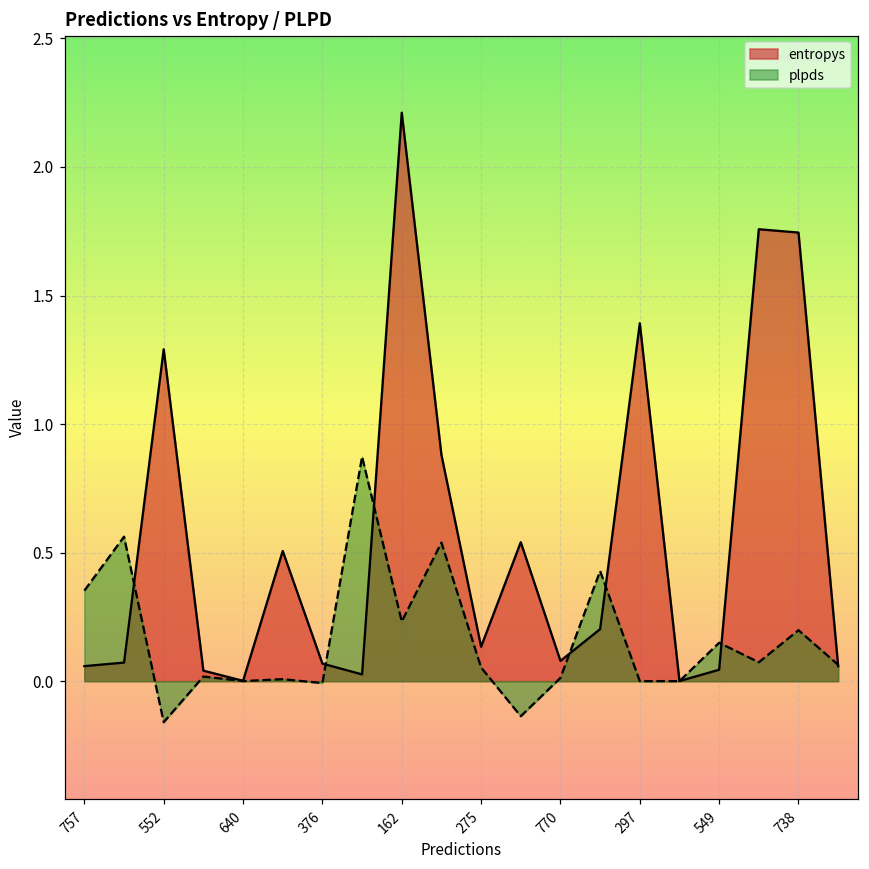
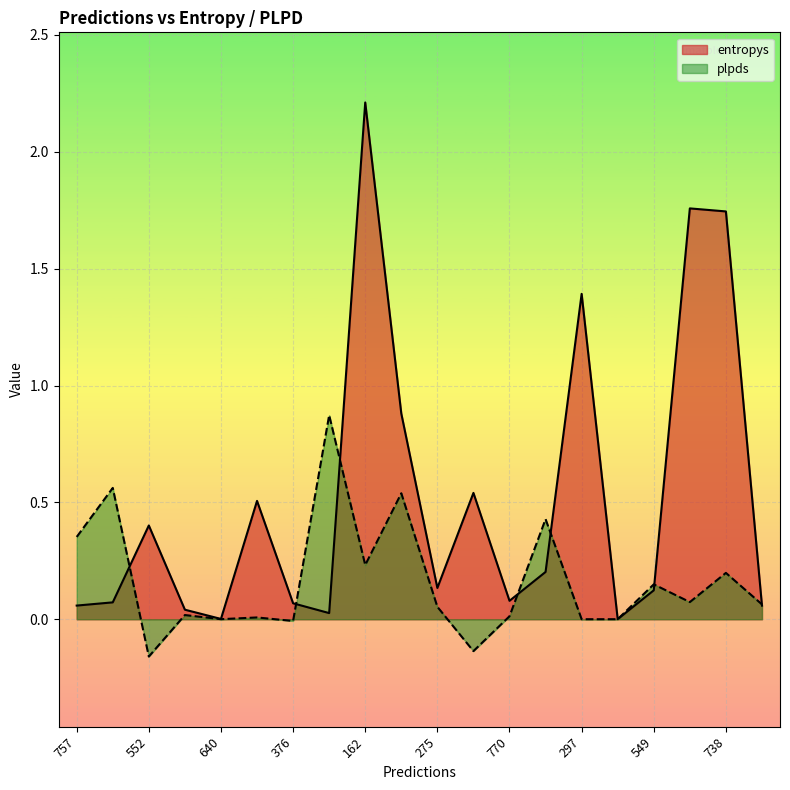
entropys, 552: 1.29 -> 0.40
entropys, 549: 0.04 -> 0.12
